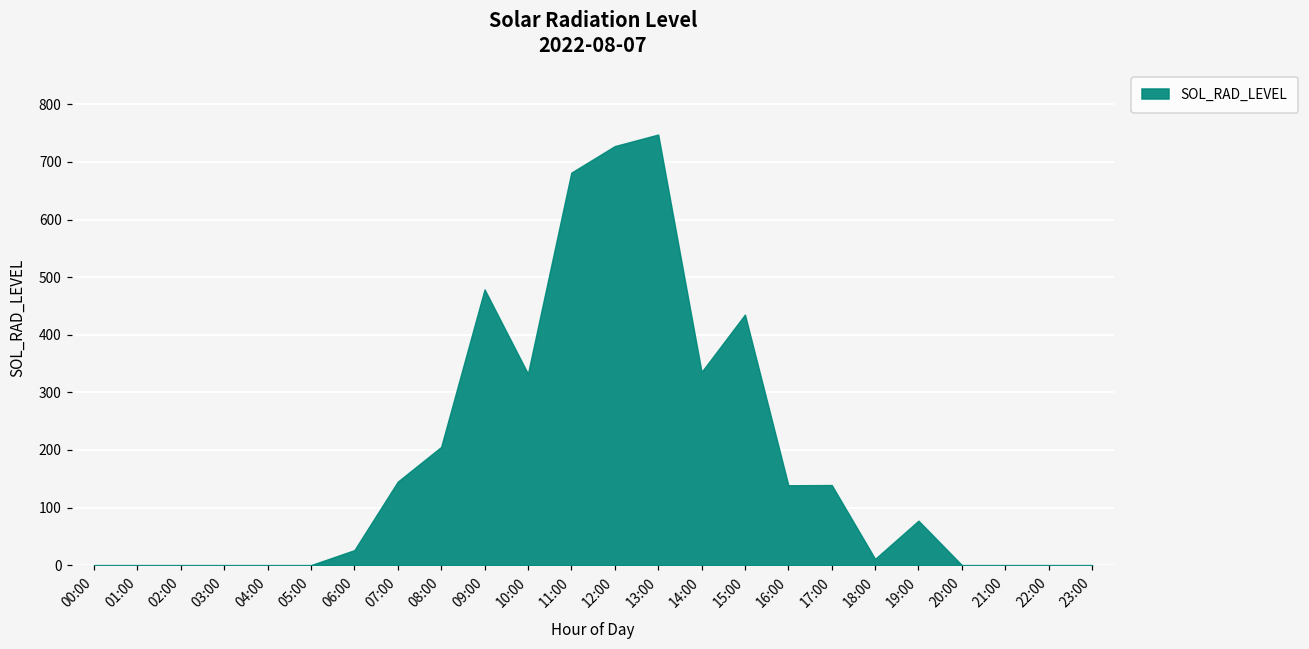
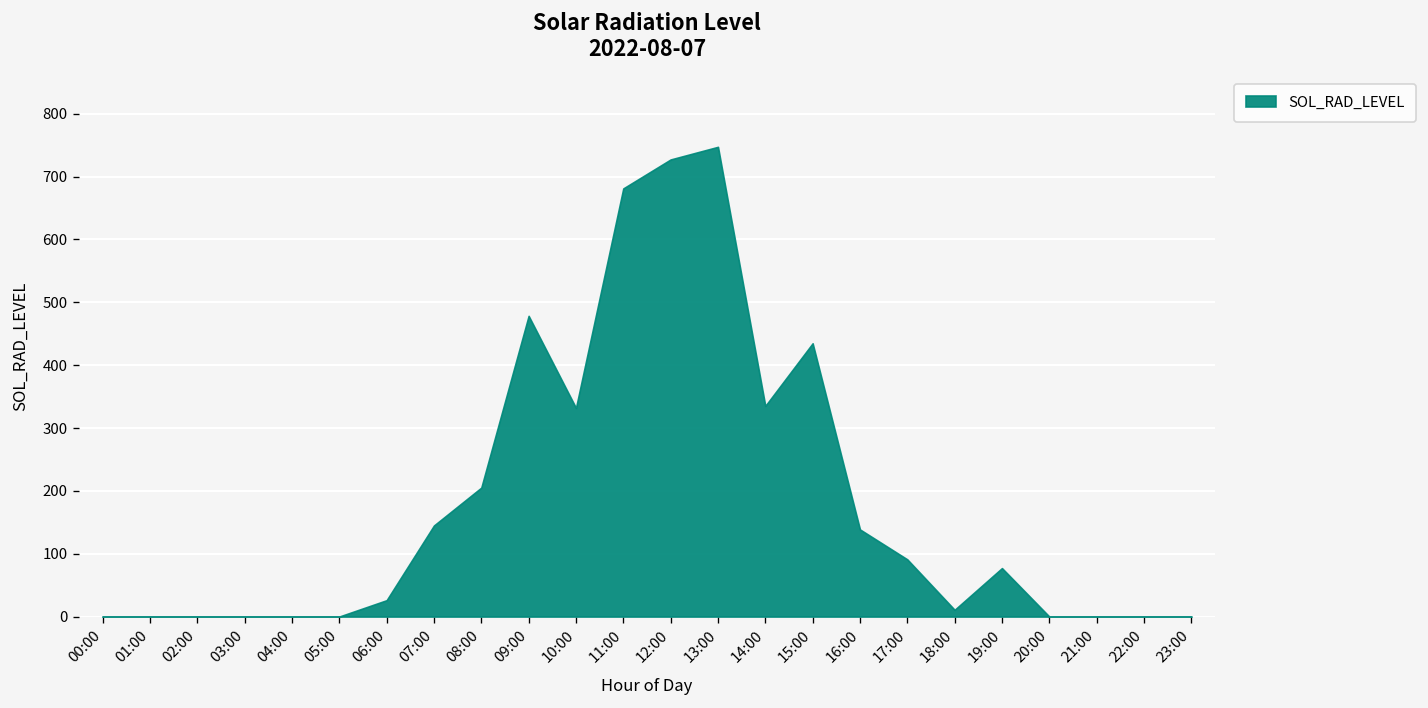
17:00: 140 -> 90
